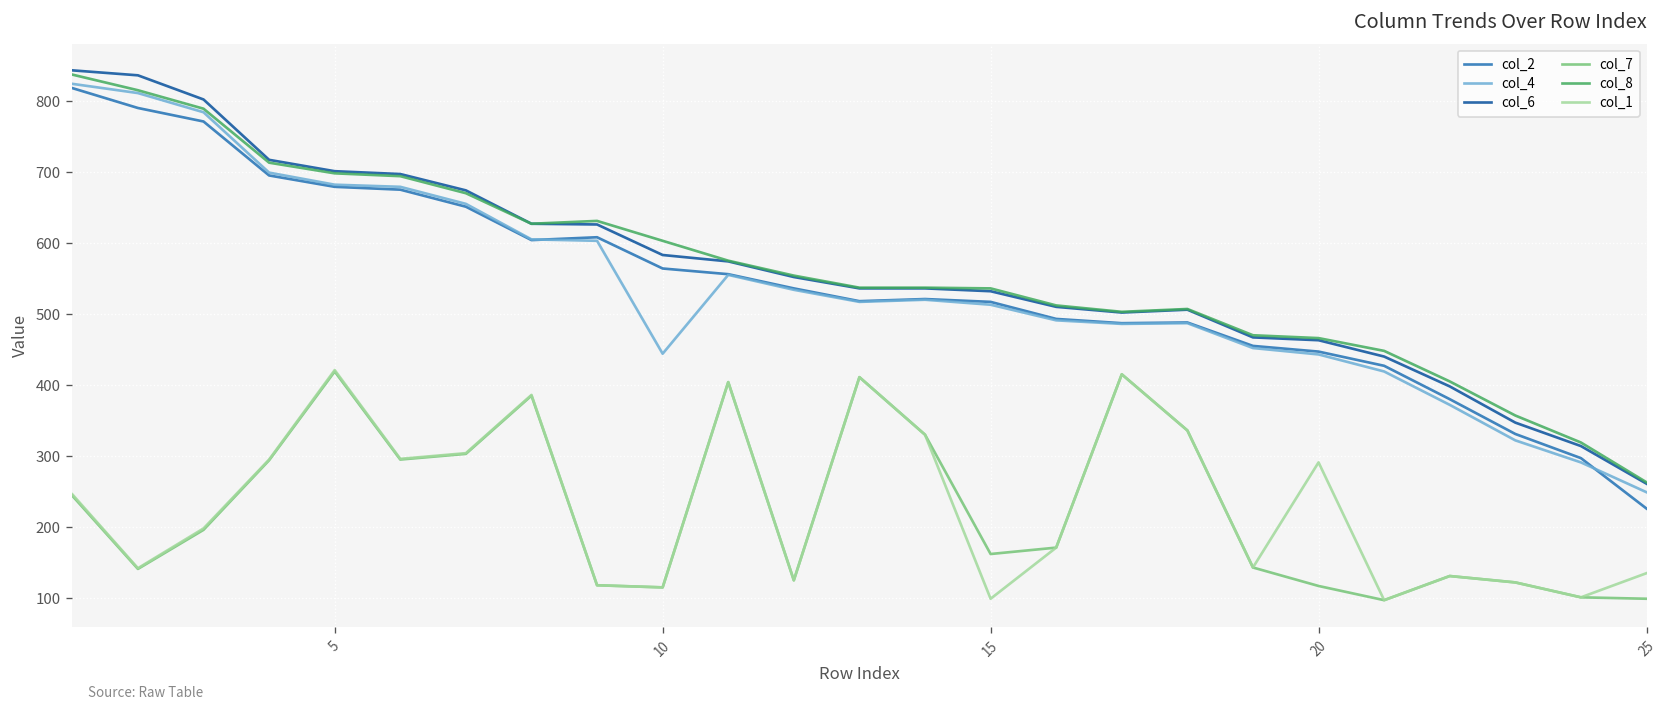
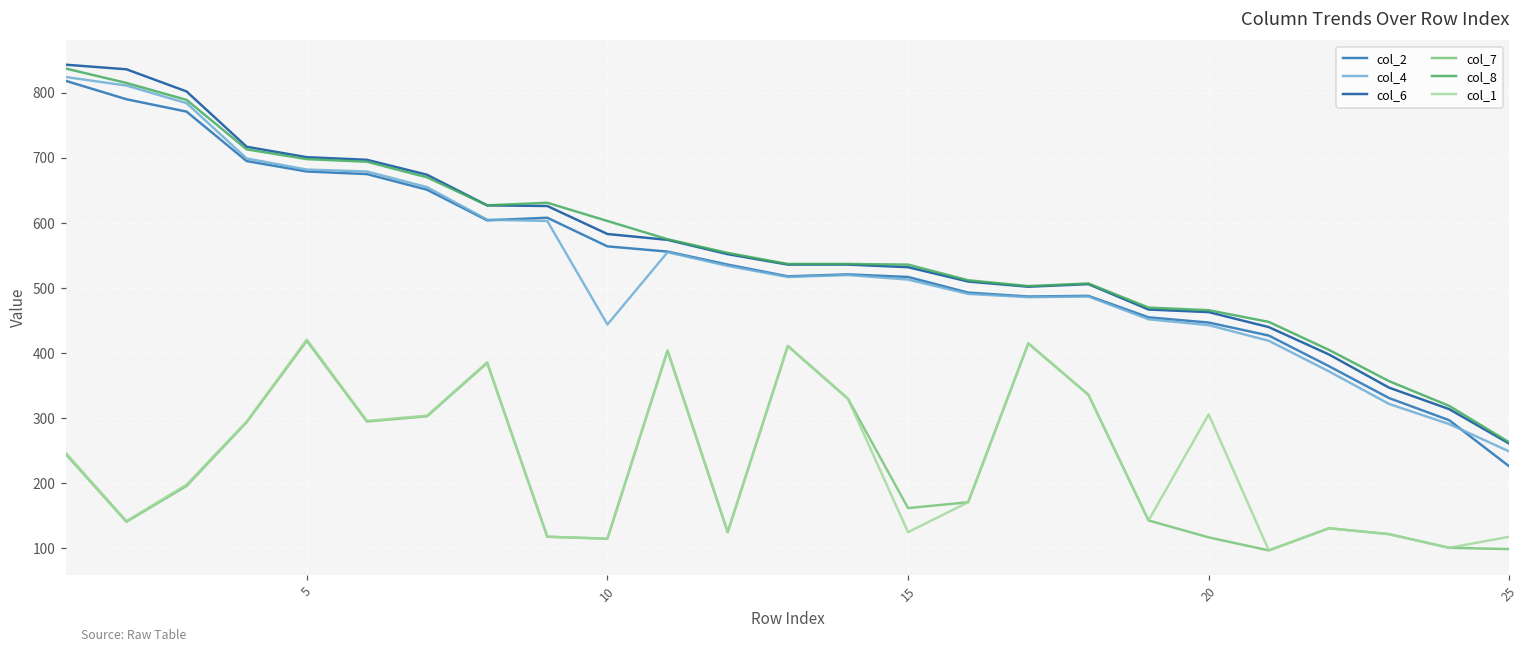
col_1, 15: 100 -> 130
col_1, 20: 290 -> 310
col_1, 25: 140 -> 120
